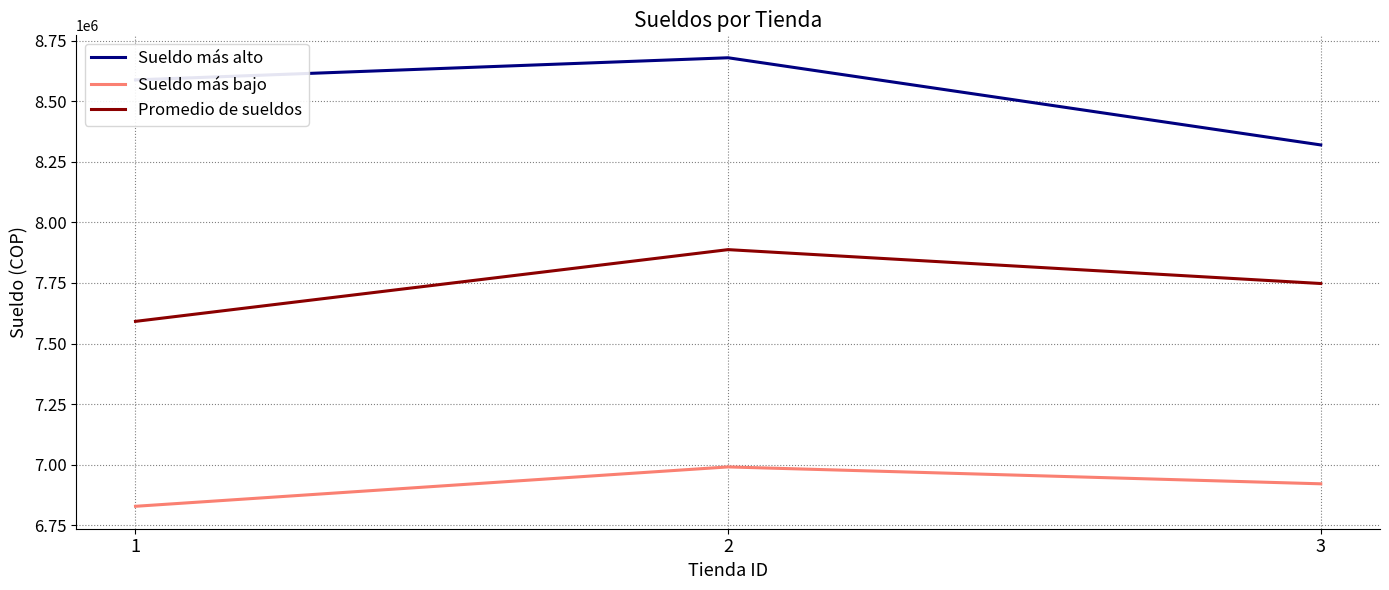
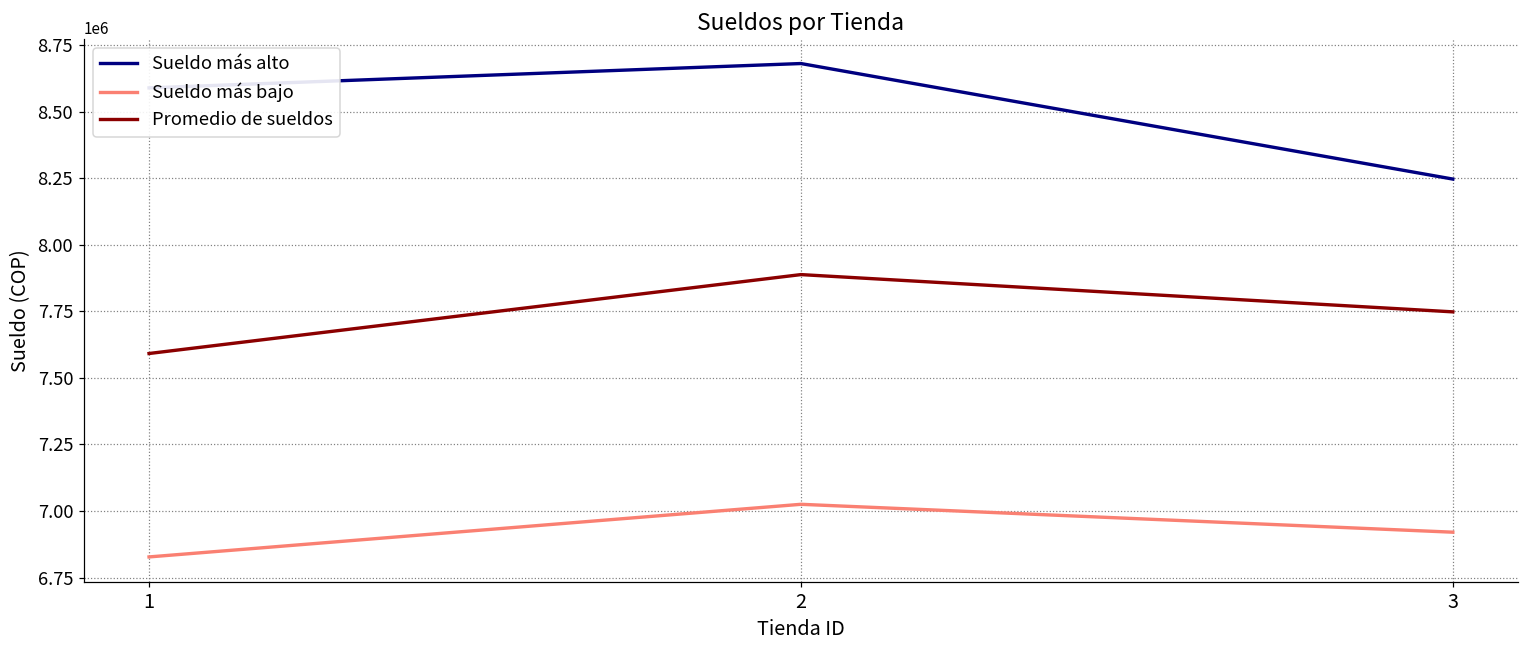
Sueldo más bajo, 2: 6990000 -> 7030000
Sueldo más alto, 3: 8320000 -> 8250000
